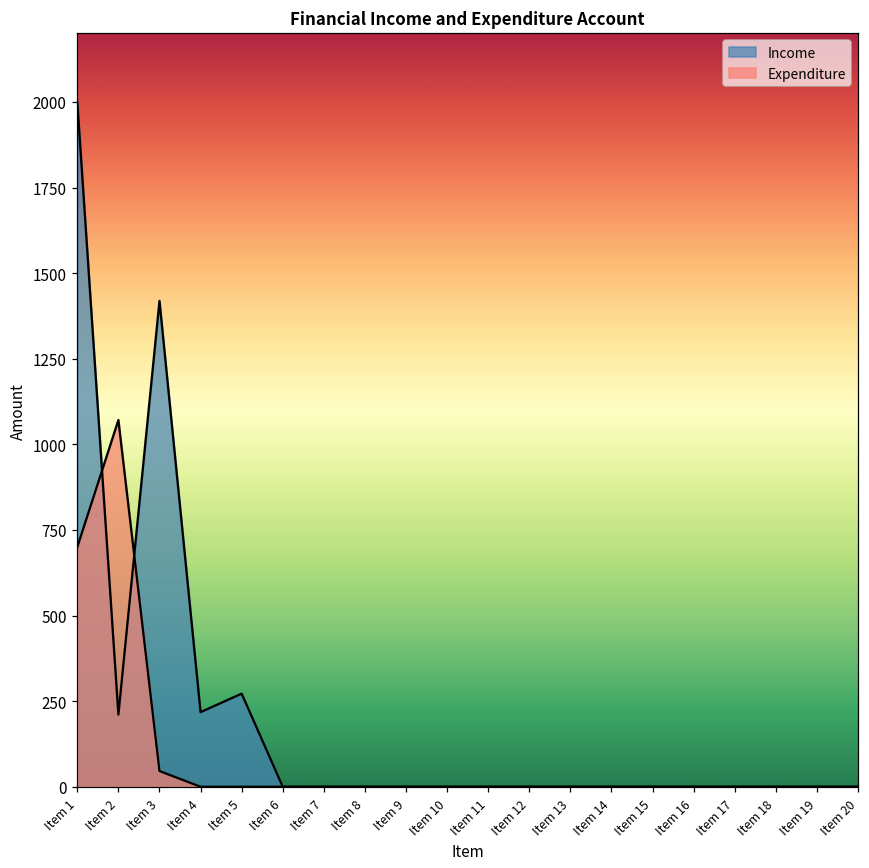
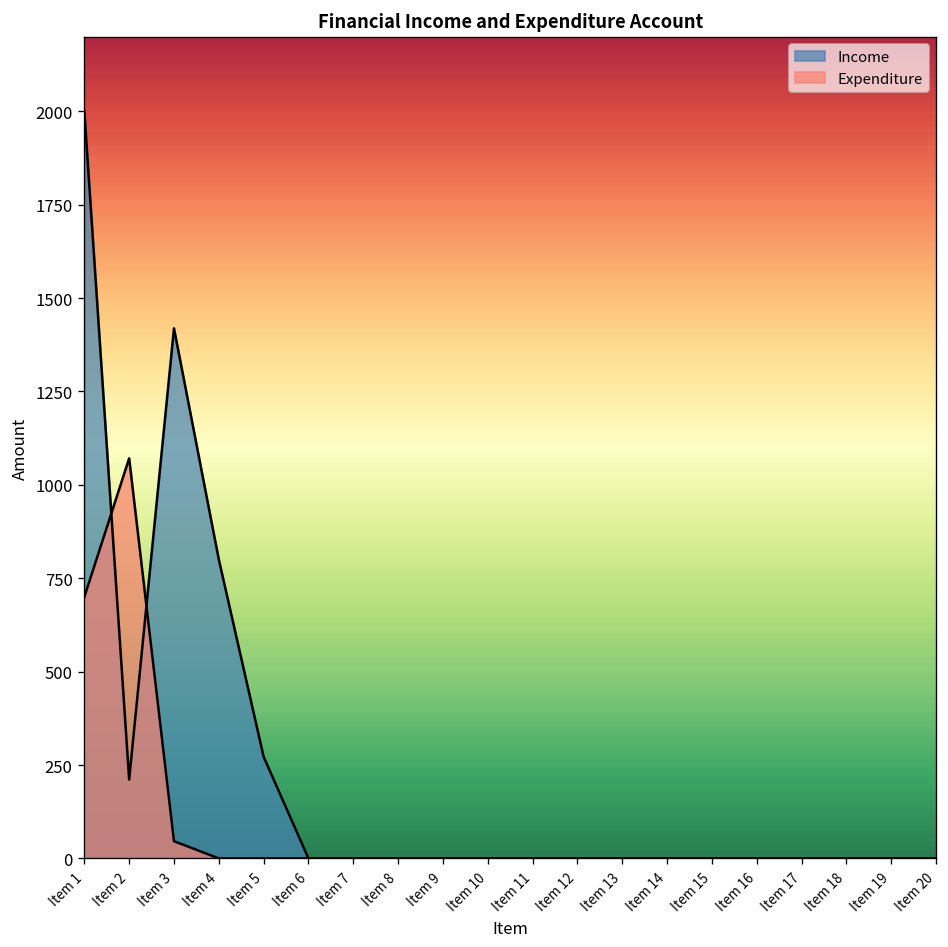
Income, Item 4: 220 -> 800
